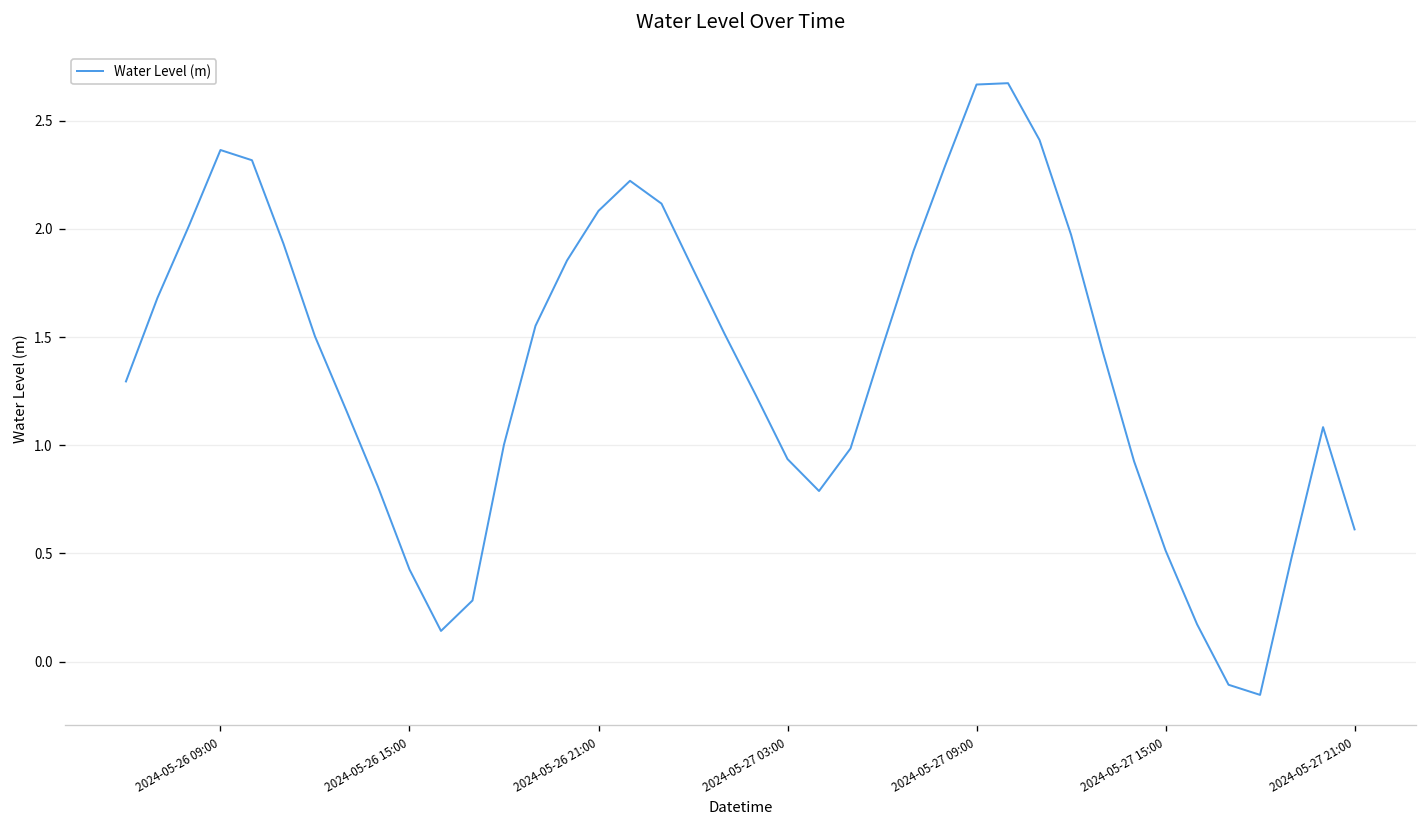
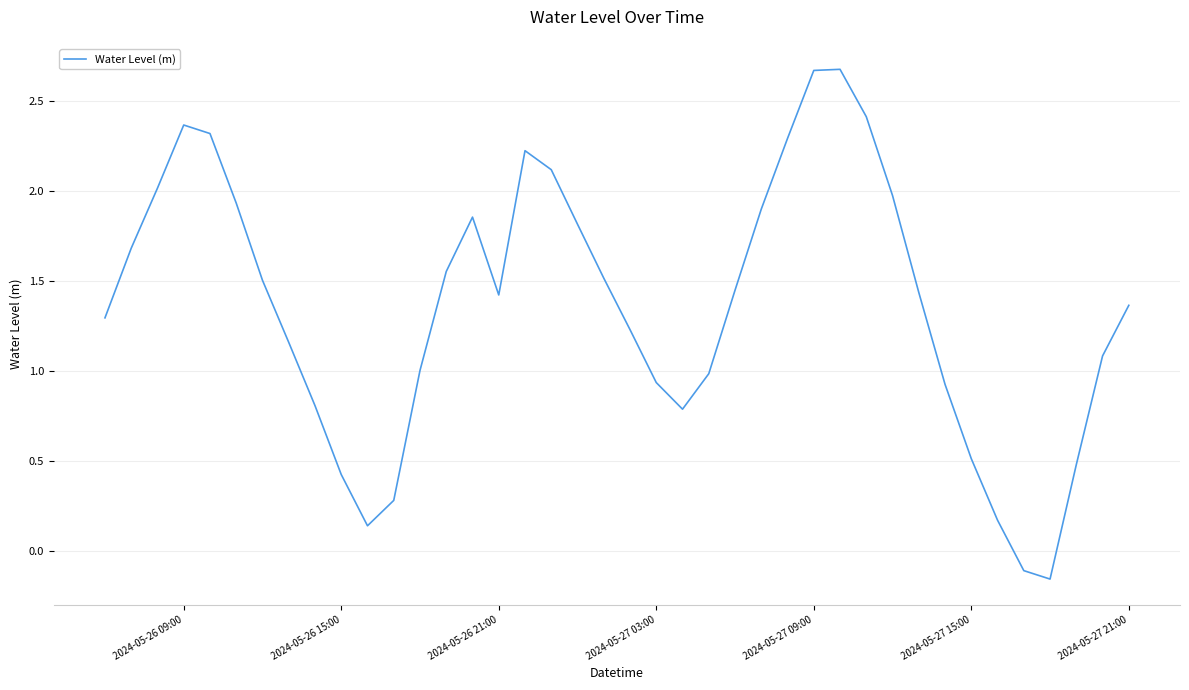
2024-05-26 21:00: 2.08 -> 1.42
2024-05-27 21:00: 0.61 -> 1.36
